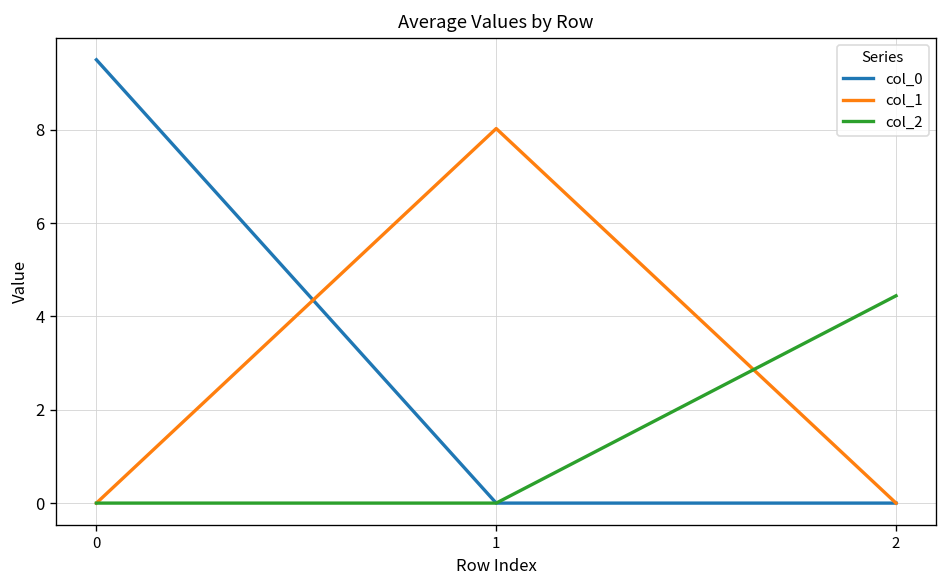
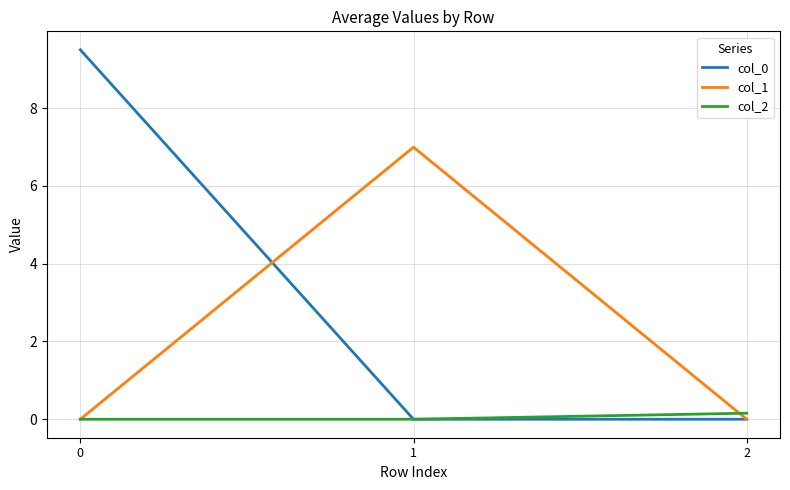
col_1, 1: 8.0 -> 7.0
col_2, 2: 4.4 -> 0.2
